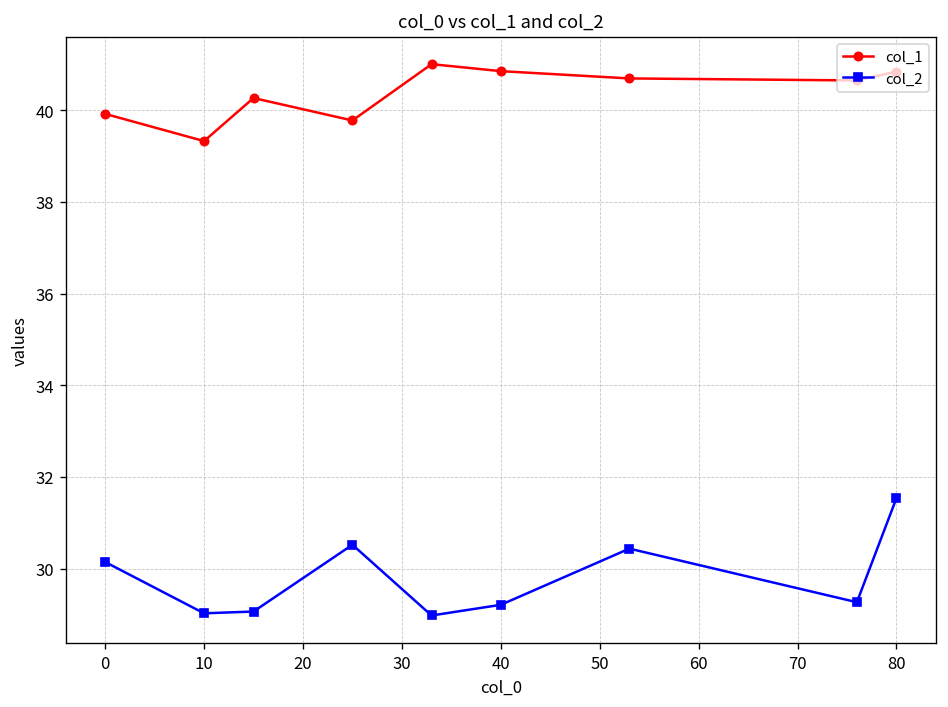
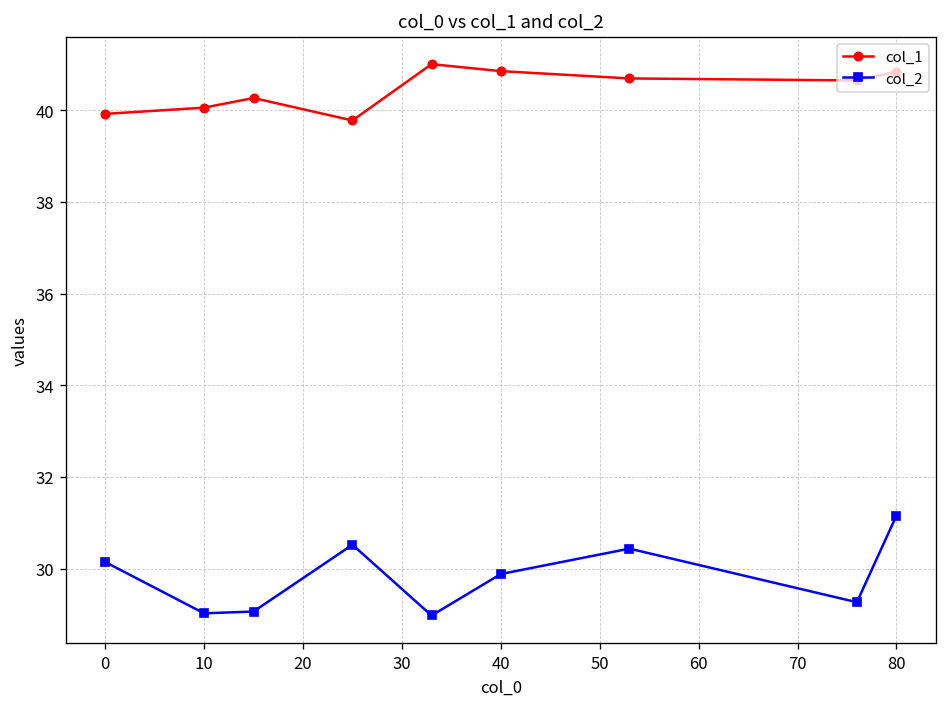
col_1, 10: 39.3 -> 40.1
col_2, 40: 29.2 -> 29.9
col_2, 80: 31.5 -> 31.2
